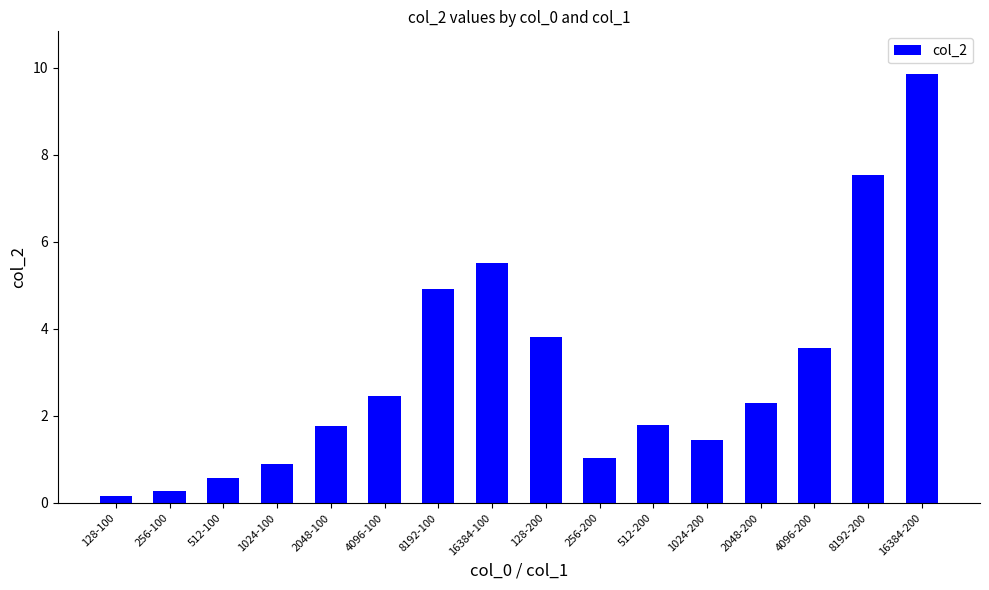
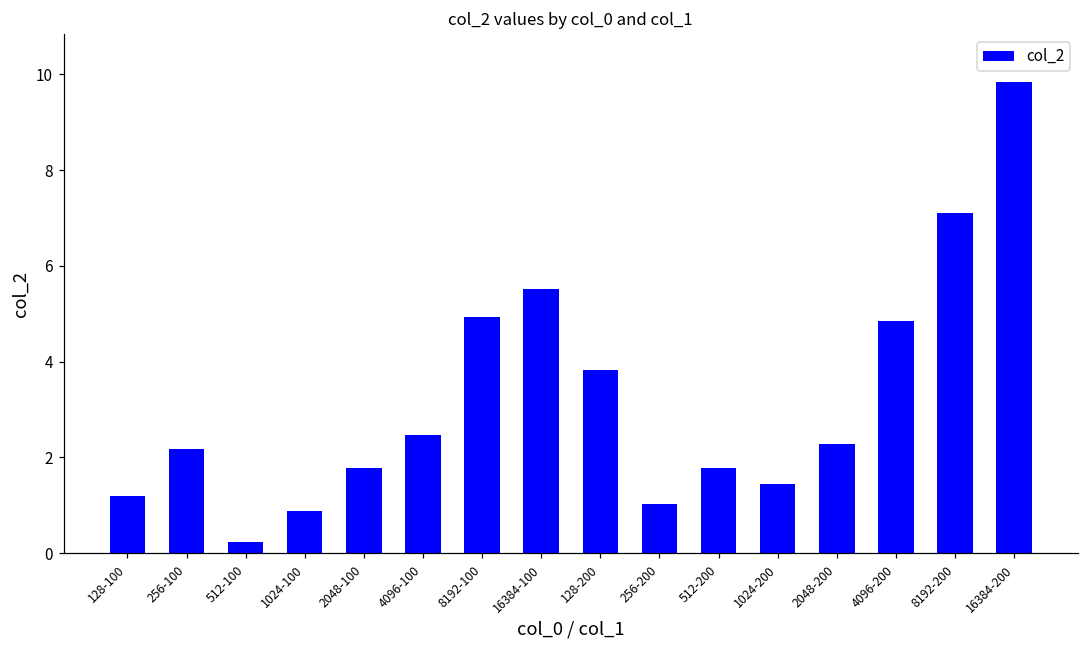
128-100: 0.2 -> 1.2
256-100: 0.3 -> 2.2
512-100: 0.6 -> 0.2
4096-200: 3.6 -> 4.9
8192-200: 7.5 -> 7.1
